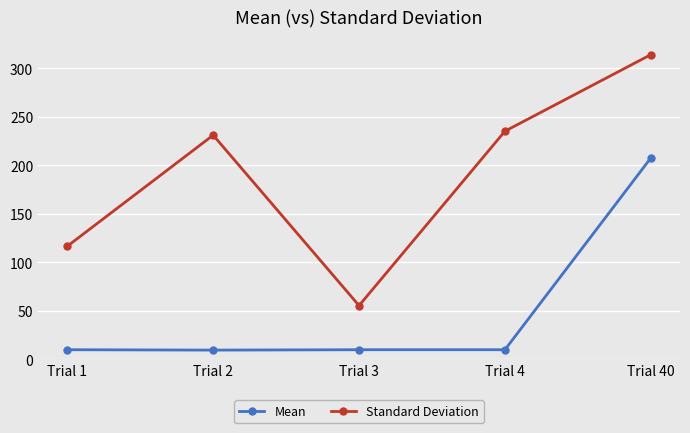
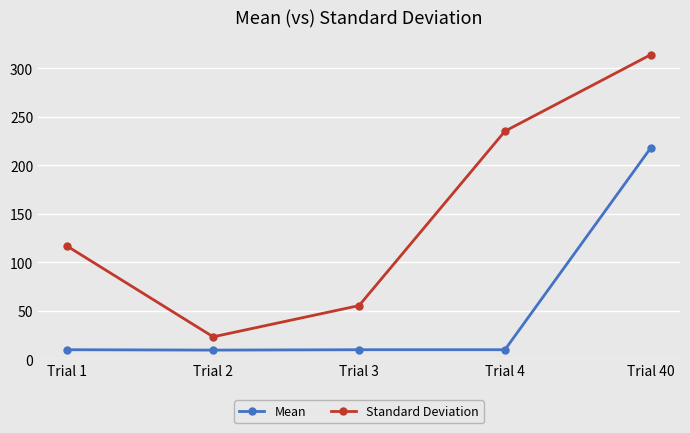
Standard Deviation, Trial 2: 230 -> 20
Mean, Trial 40: 210 -> 220
